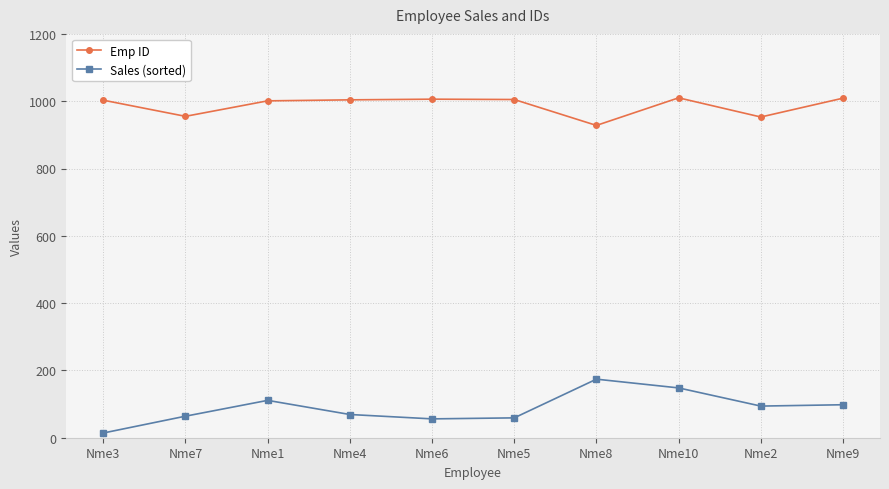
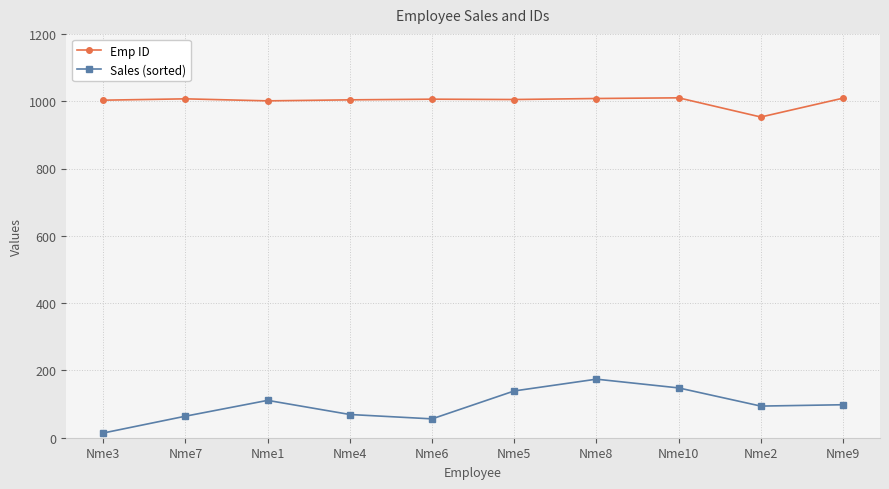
Emp ID, Nme7: 960 -> 1010
Sales (sorted), Nme5: 60 -> 140
Emp ID, Nme8: 930 -> 1010
